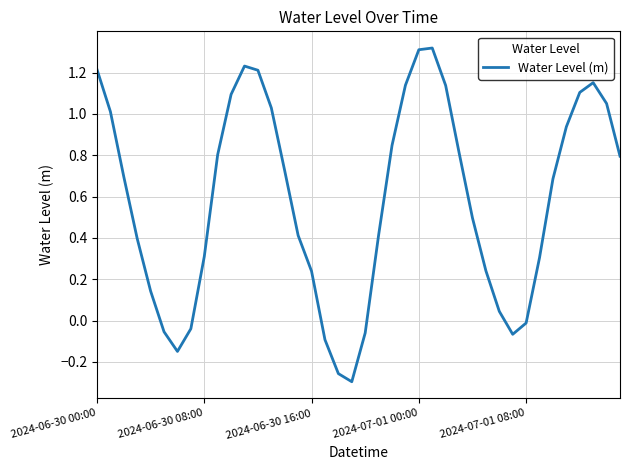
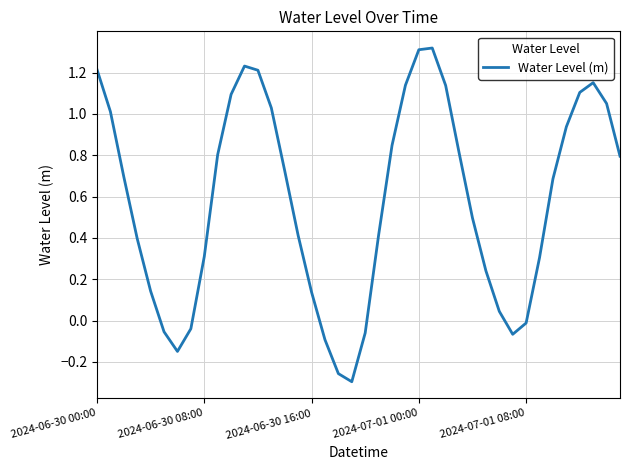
2024-06-30 16:00: 0.24 -> 0.14
